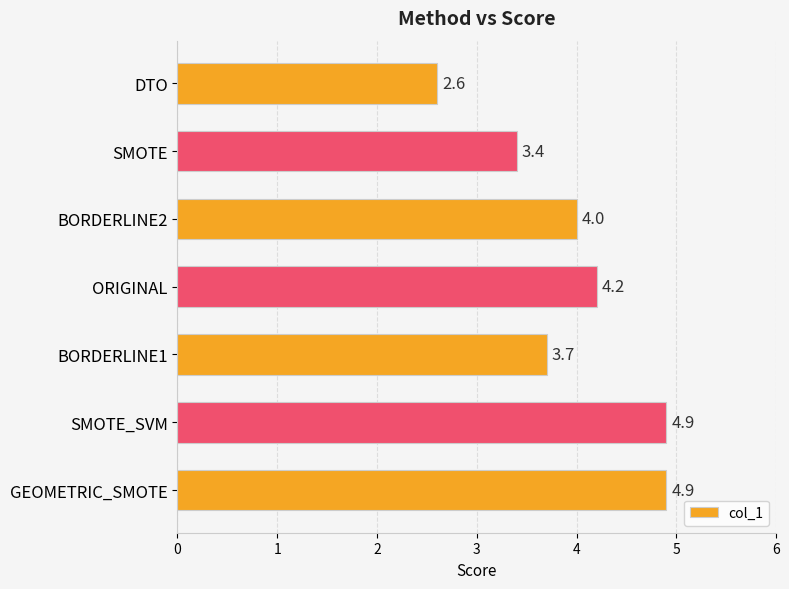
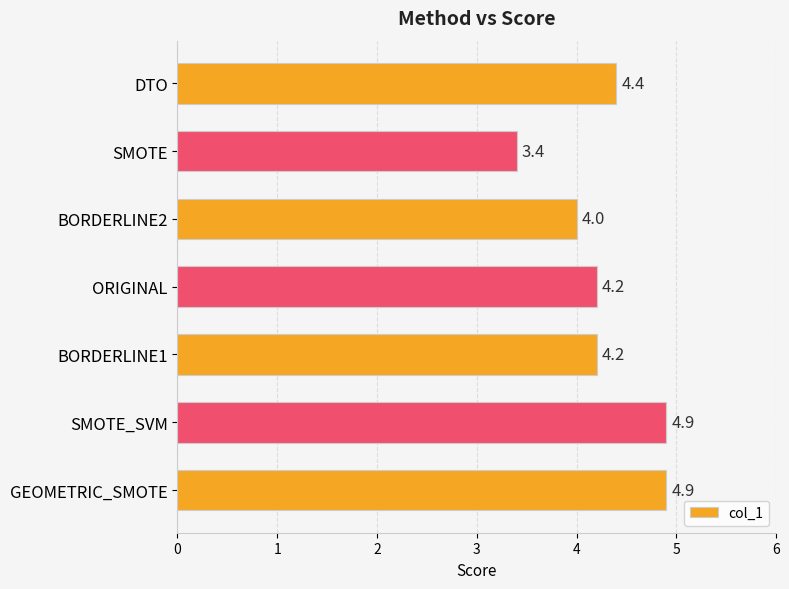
DTO: 2.6 -> 4.4
BORDERLINE1: 3.7 -> 4.2
